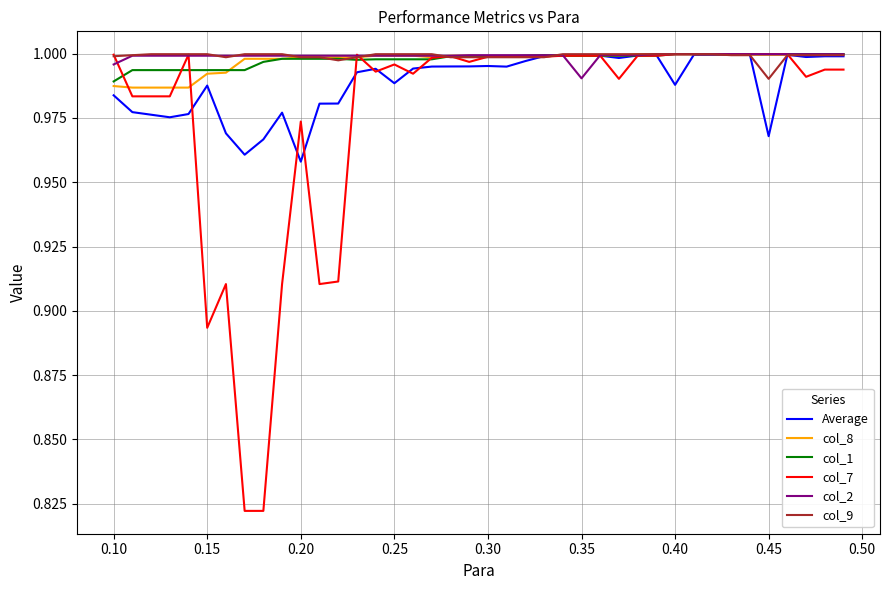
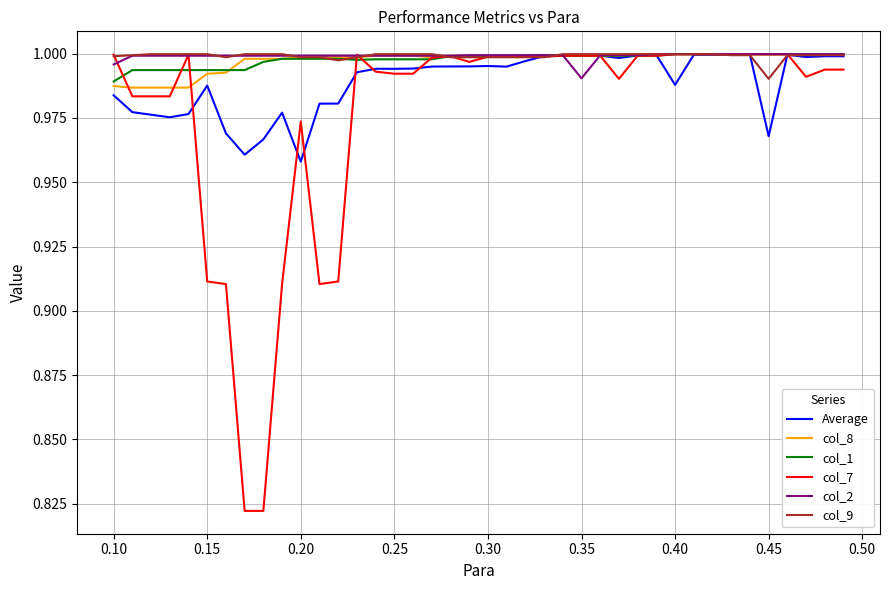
col_7, 0.15: 0.893 -> 0.911
Average, 0.25: 0.989 -> 0.994
col_7, 0.25: 0.996 -> 0.992
